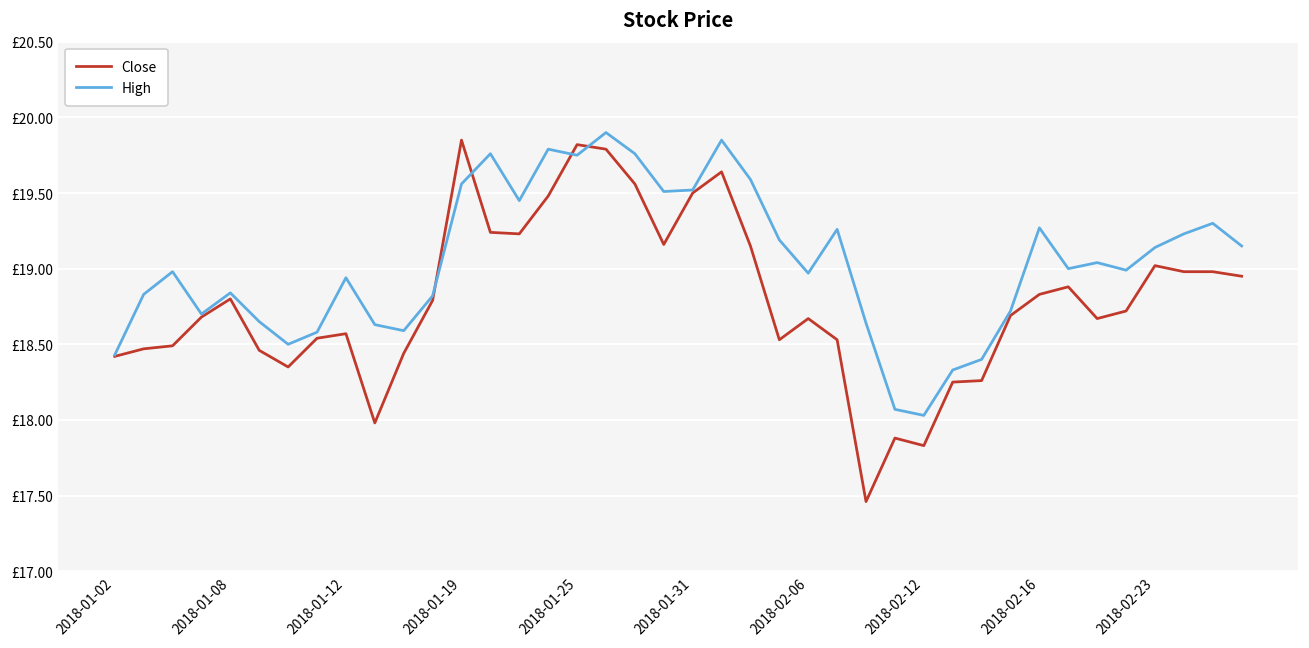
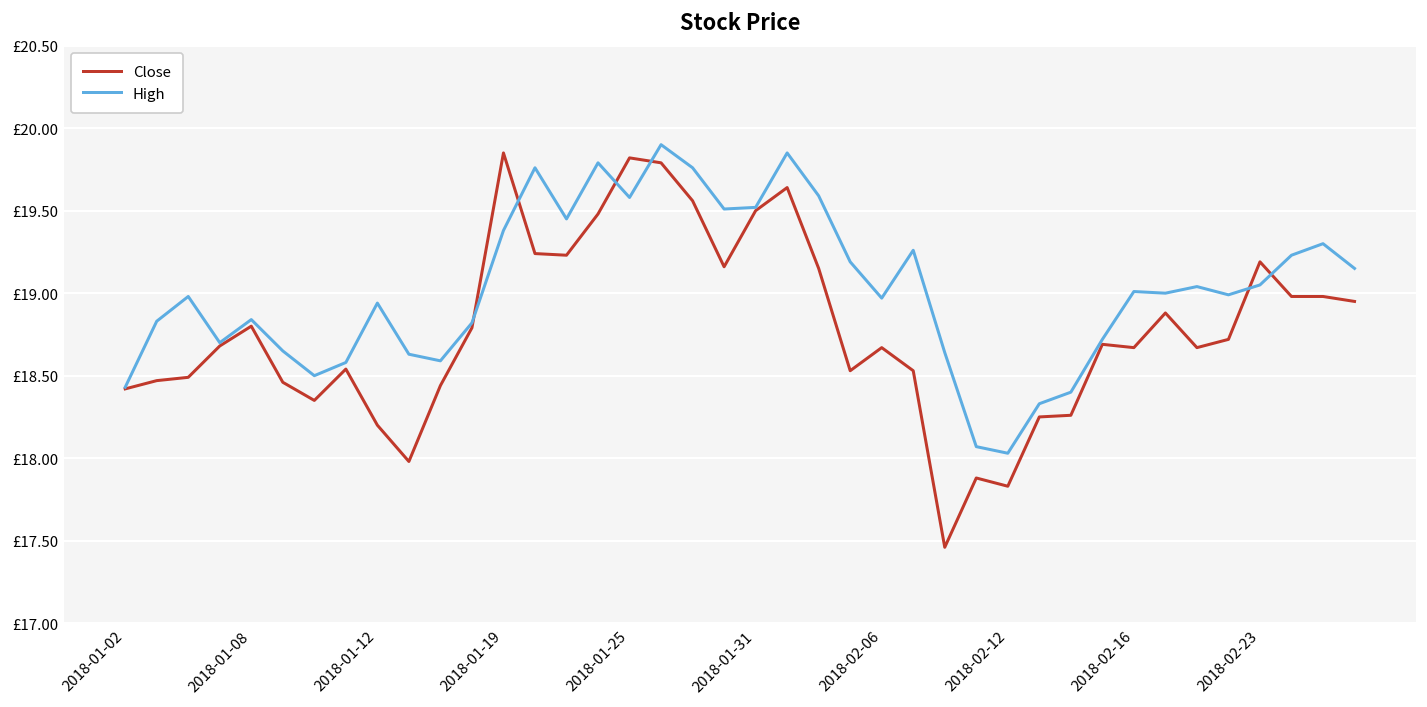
Close, 2018-01-12: £18.57 -> £18.20
High, 2018-01-19: £19.56 -> £19.38
High, 2018-01-25: £19.75 -> £19.58
Close, 2018-02-16: £18.83 -> £18.67
High, 2018-02-16: £19.27 -> £19.01
Close, 2018-02-23: £19.02 -> £19.19
High, 2018-02-23: £19.14 -> £19.05
